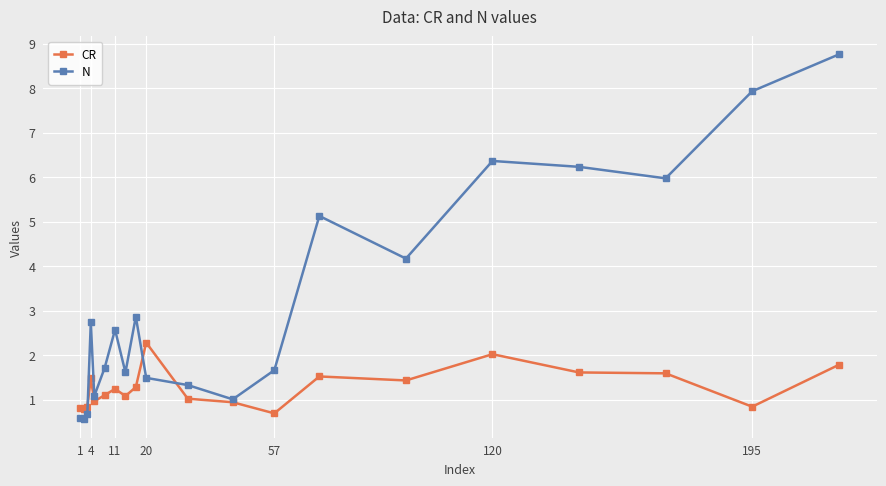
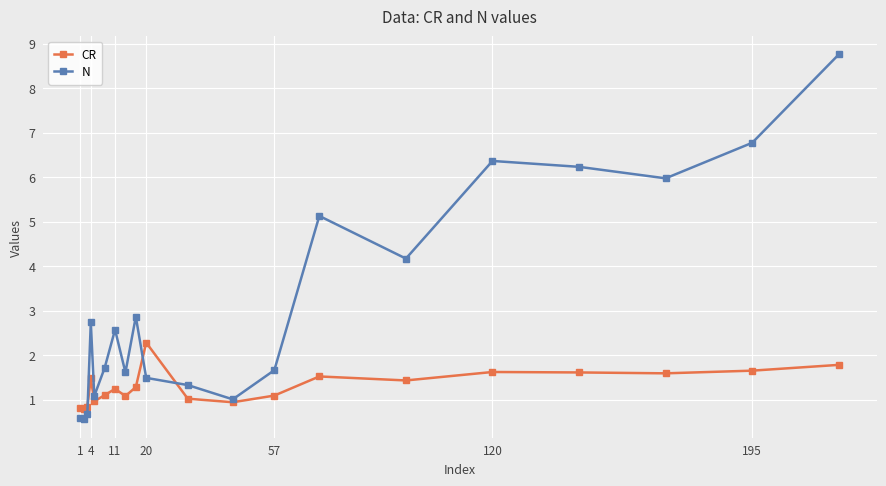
CR, 57: 0.7 -> 1.1
CR, 120: 2.0 -> 1.6
CR, 195: 0.8 -> 1.7
N, 195: 7.9 -> 6.8
